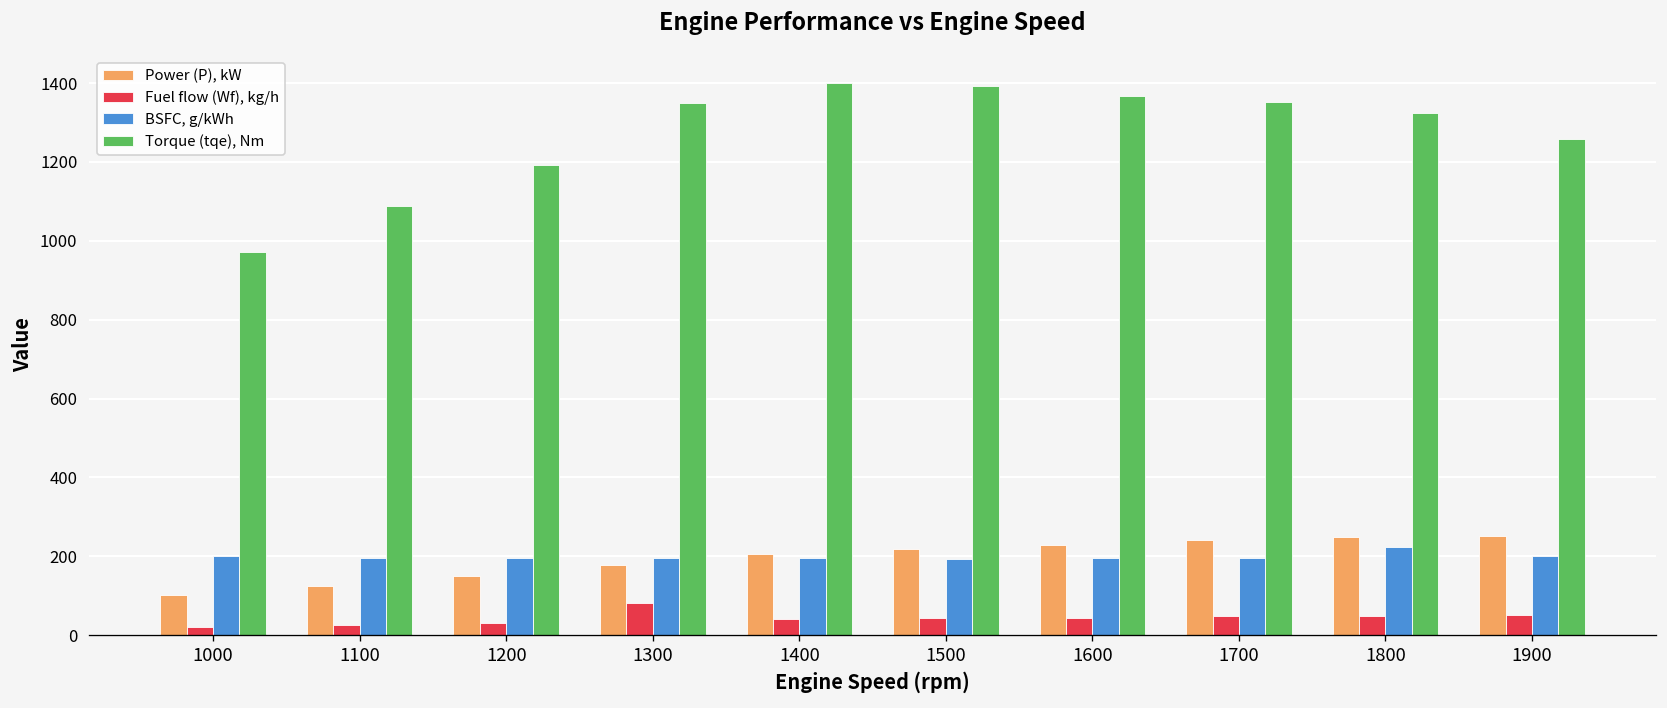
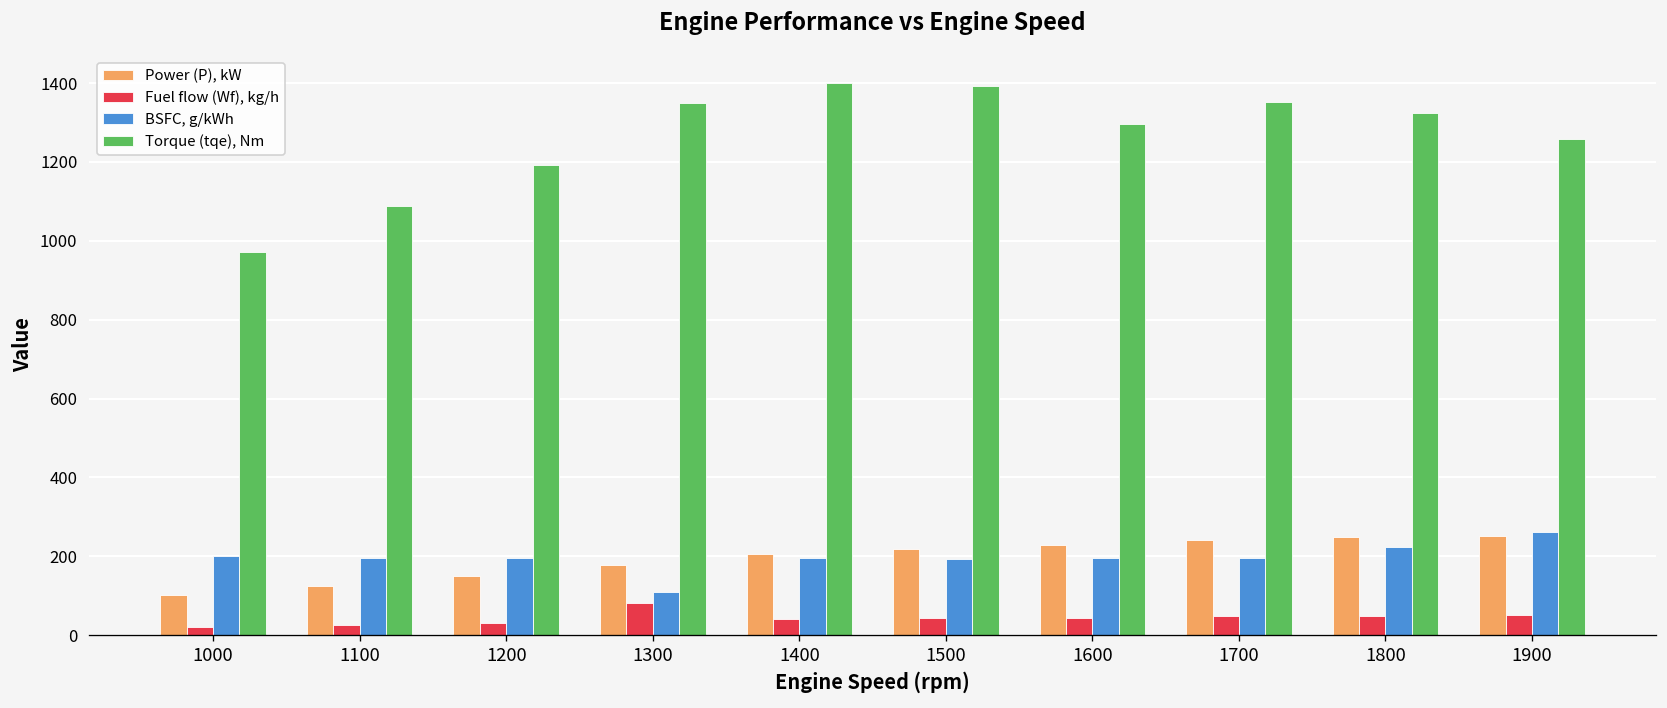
BSFC, g/kWh, 1300: 200 -> 110
Torque (tqe), Nm, 1600: 1370 -> 1300
BSFC, g/kWh, 1900: 200 -> 260
